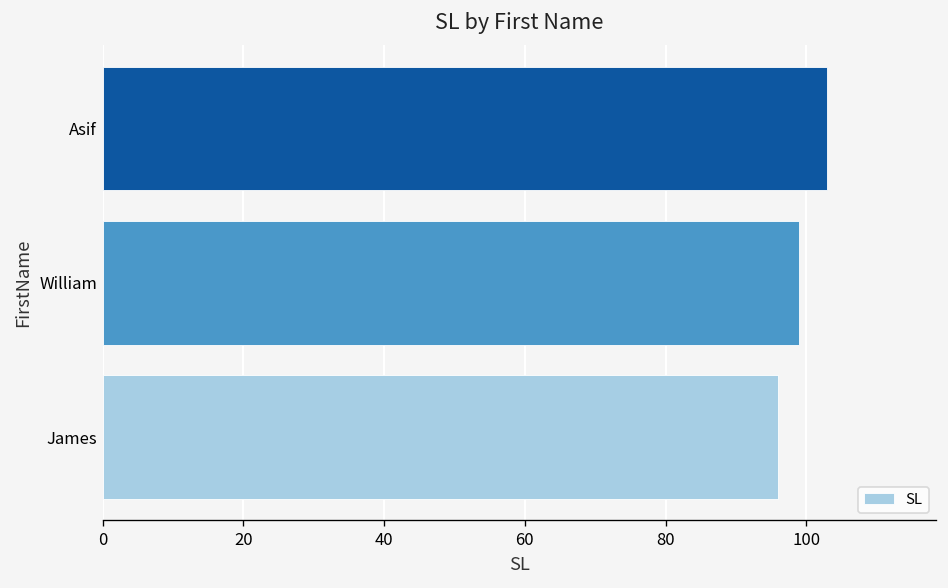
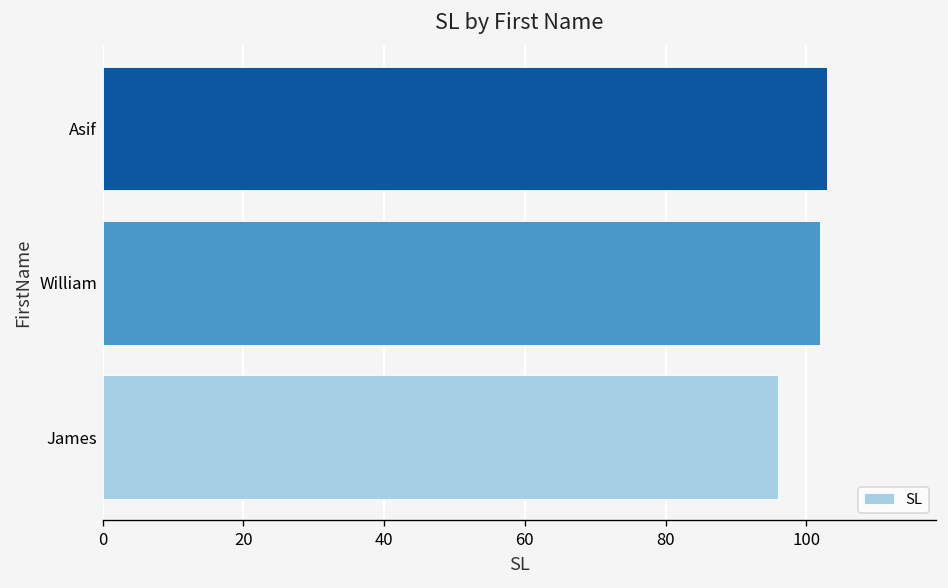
William: 99 -> 102
